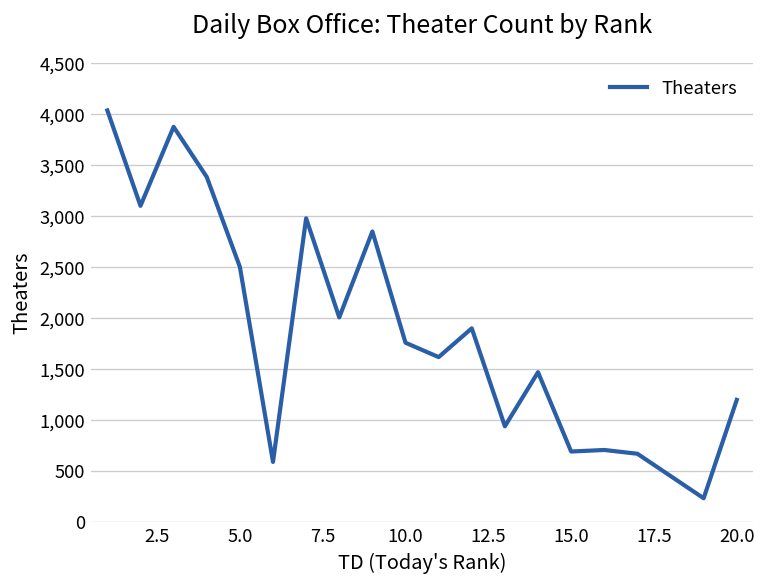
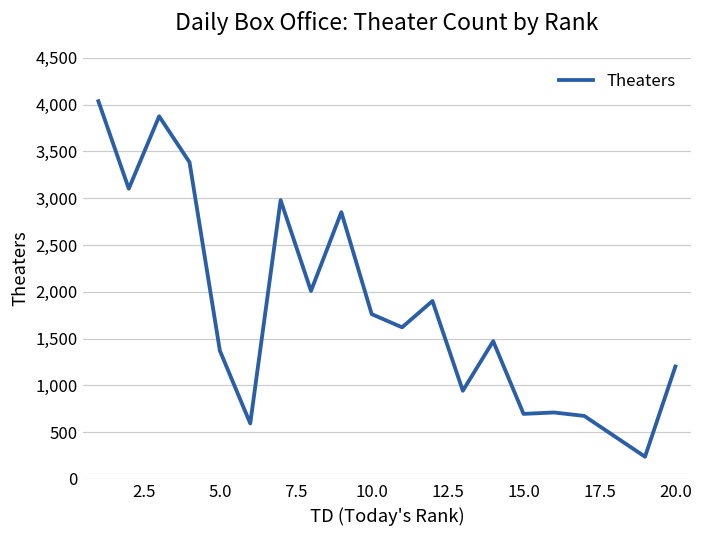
5.0: 2,500 -> 1,400
